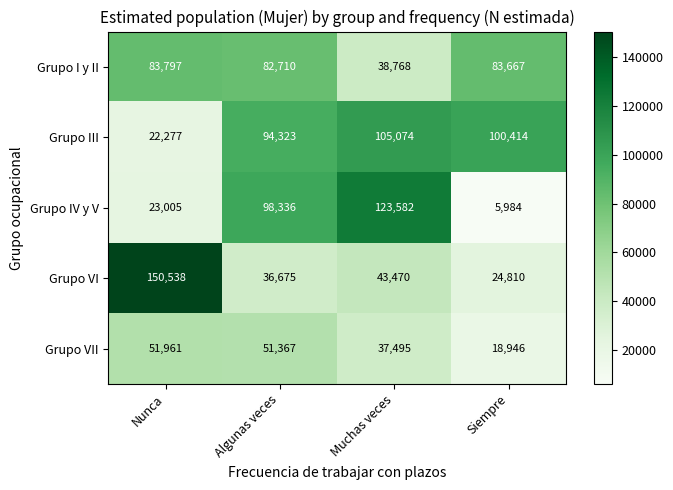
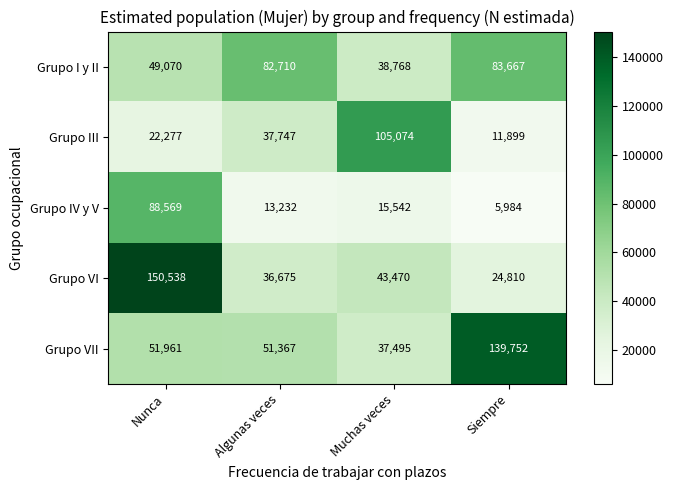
Grupo I y II, Nunca: 83,797 -> 49,070
Grupo III, Algunas veces: 94,323 -> 37,747
Grupo III, Siempre: 100,414 -> 11,899
Grupo IV y V, Nunca: 23,005 -> 88,569
Grupo IV y V, Algunas veces: 98,336 -> 13,232
Grupo IV y V, Muchas veces: 123,582 -> 15,542
Grupo VII, Siempre: 18,946 -> 139,752
